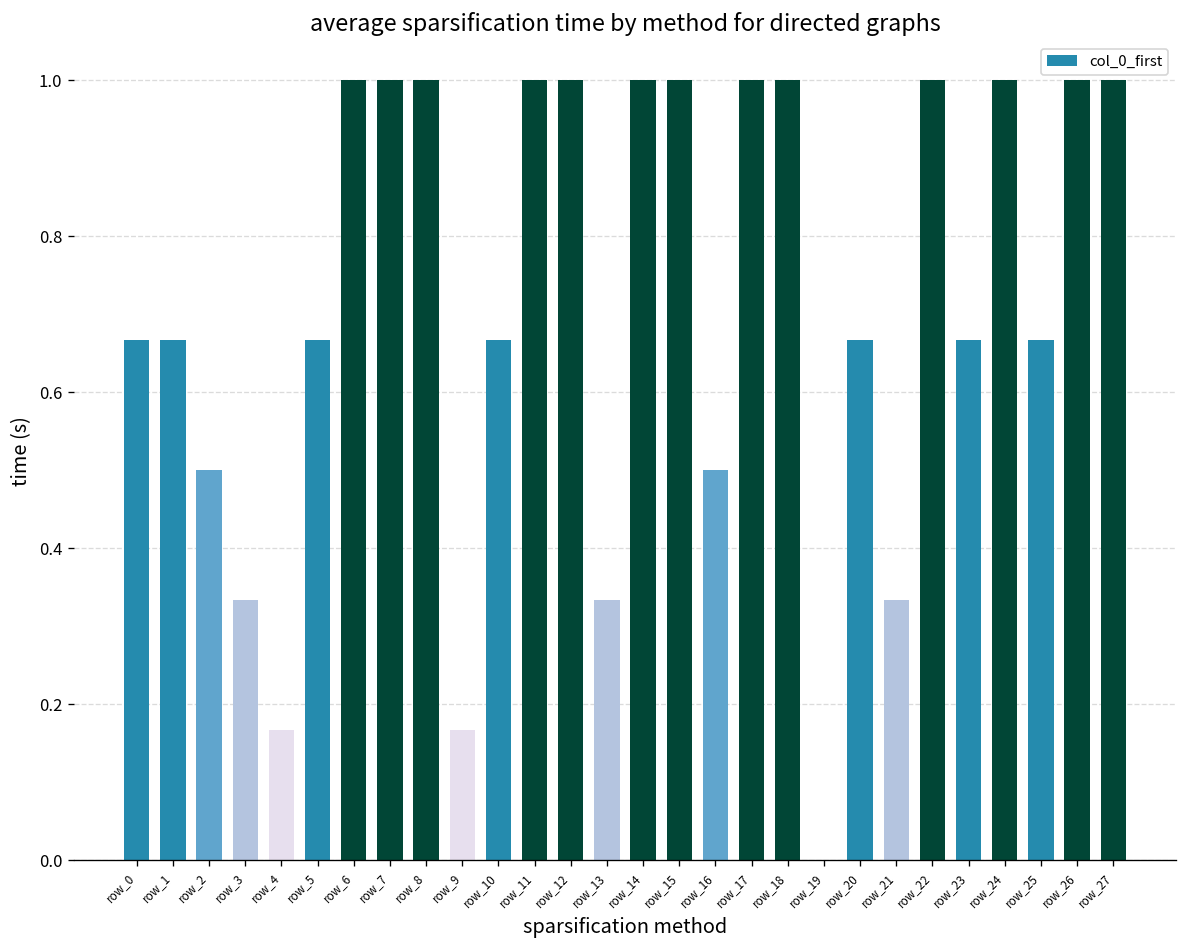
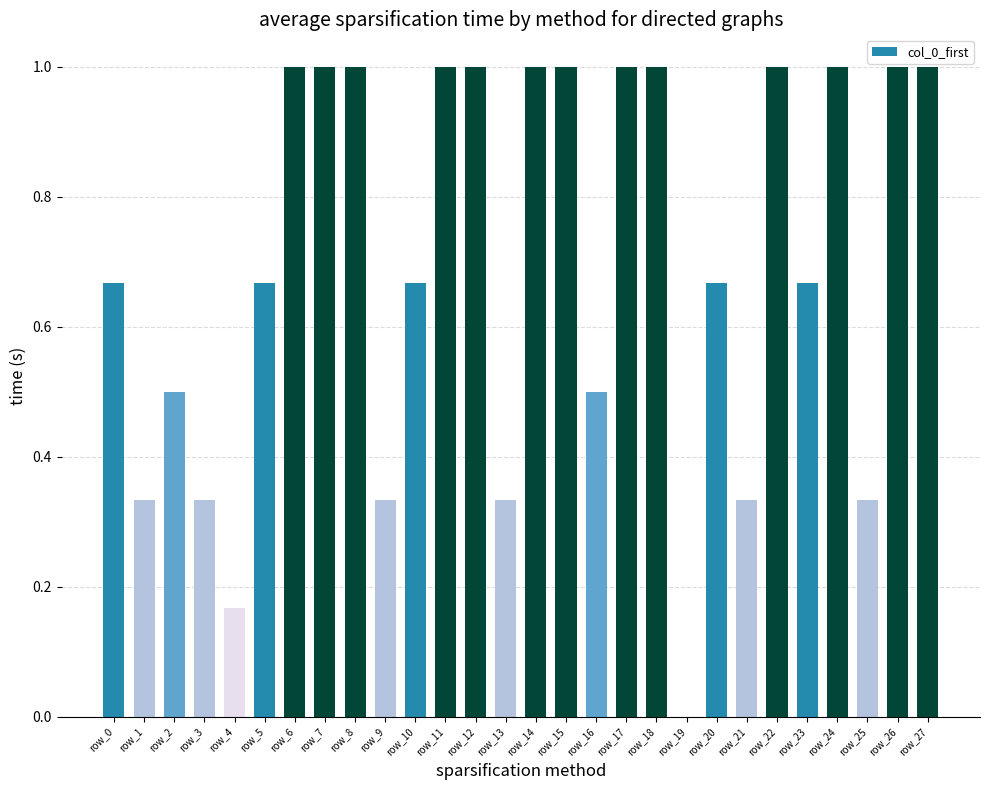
row_1: 0.67 -> 0.33
row_9: 0.17 -> 0.33
row_25: 0.67 -> 0.33
